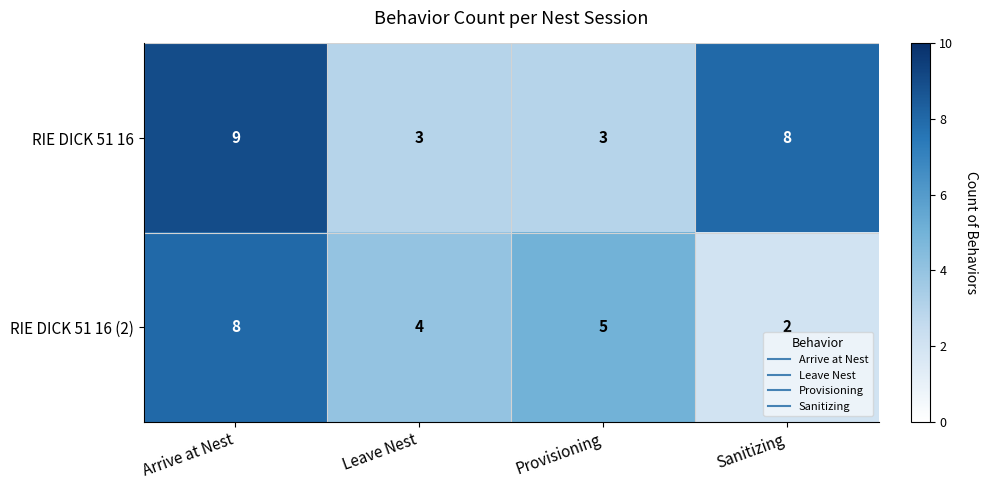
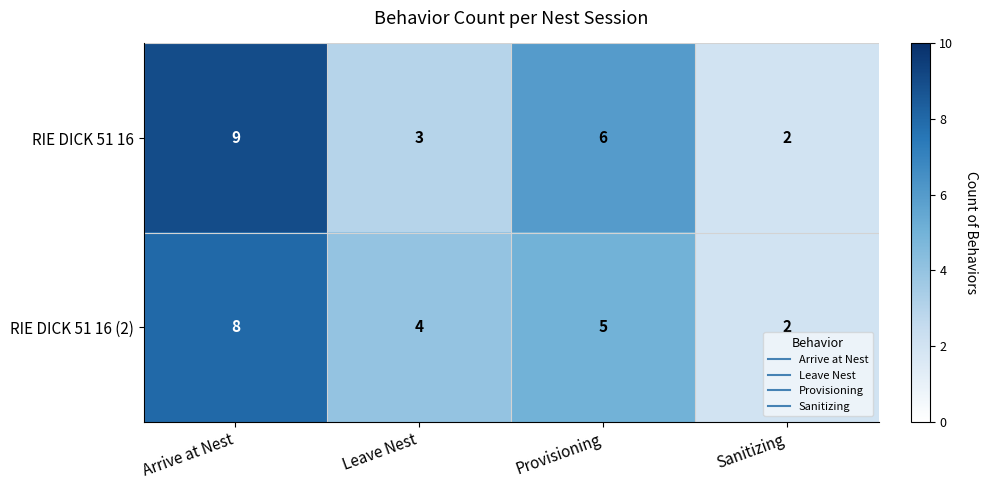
RIE DICK 51 16, Provisioning: 3 -> 6
RIE DICK 51 16, Sanitizing: 8 -> 2
